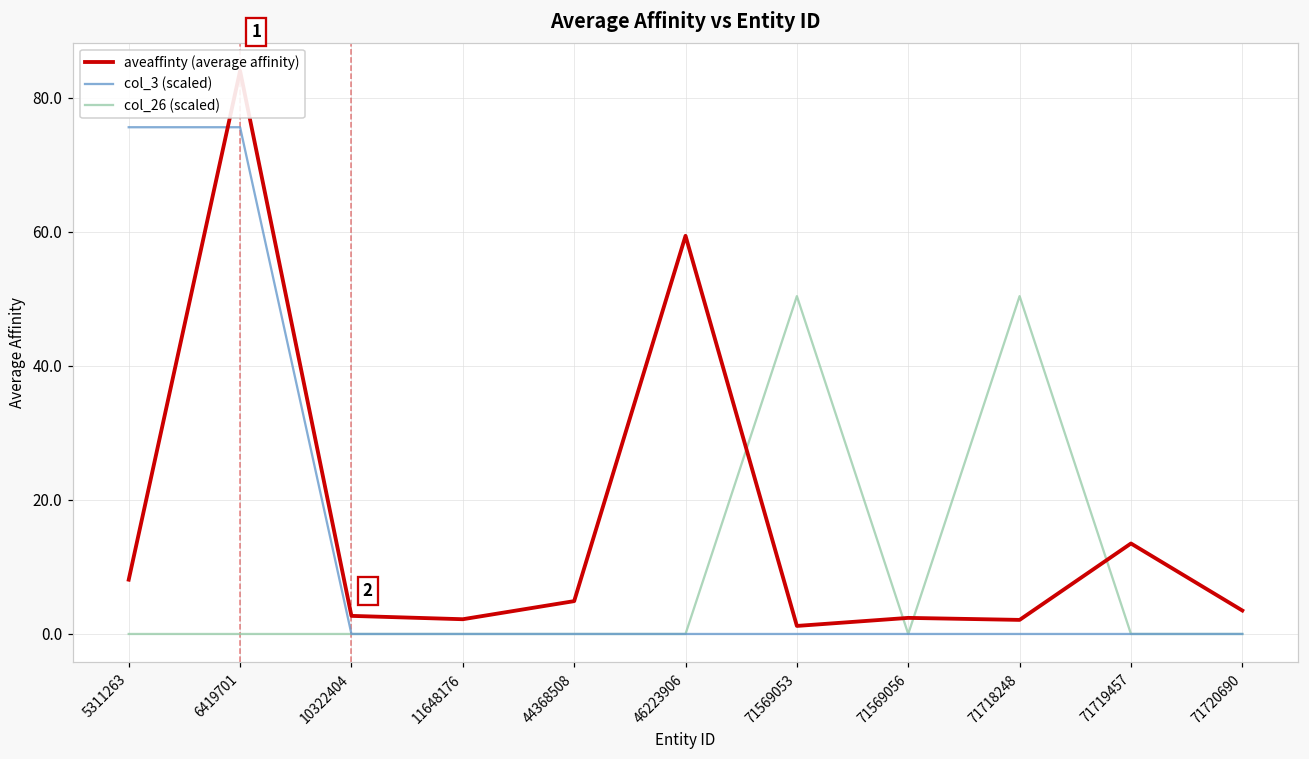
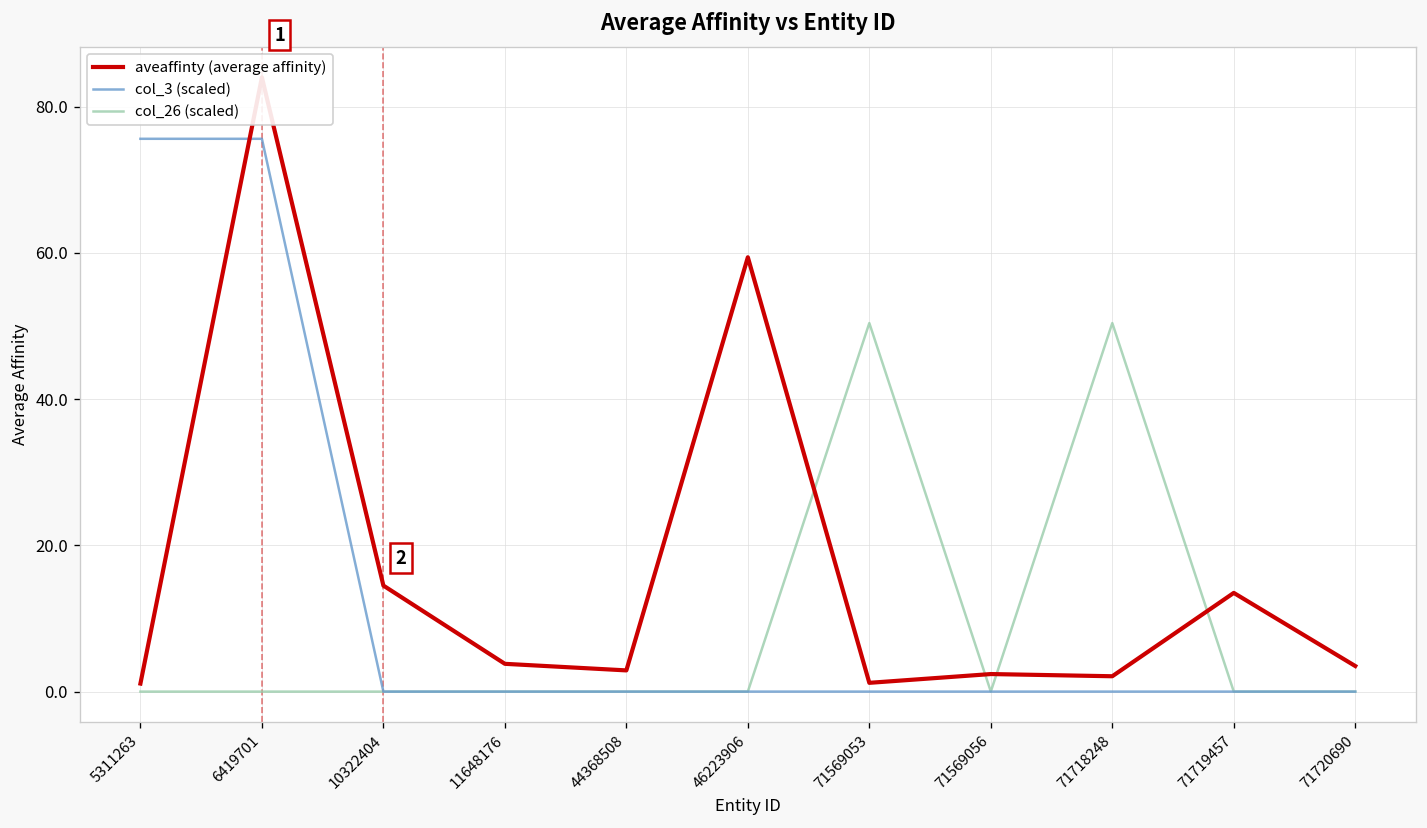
aveaffinty (average affinity), 5311263: 8 -> 1
aveaffinty (average affinity), 10322404: 3 -> 15
aveaffinty (average affinity), 11648176: 2 -> 4
aveaffinty (average affinity), 44368508: 5 -> 3
